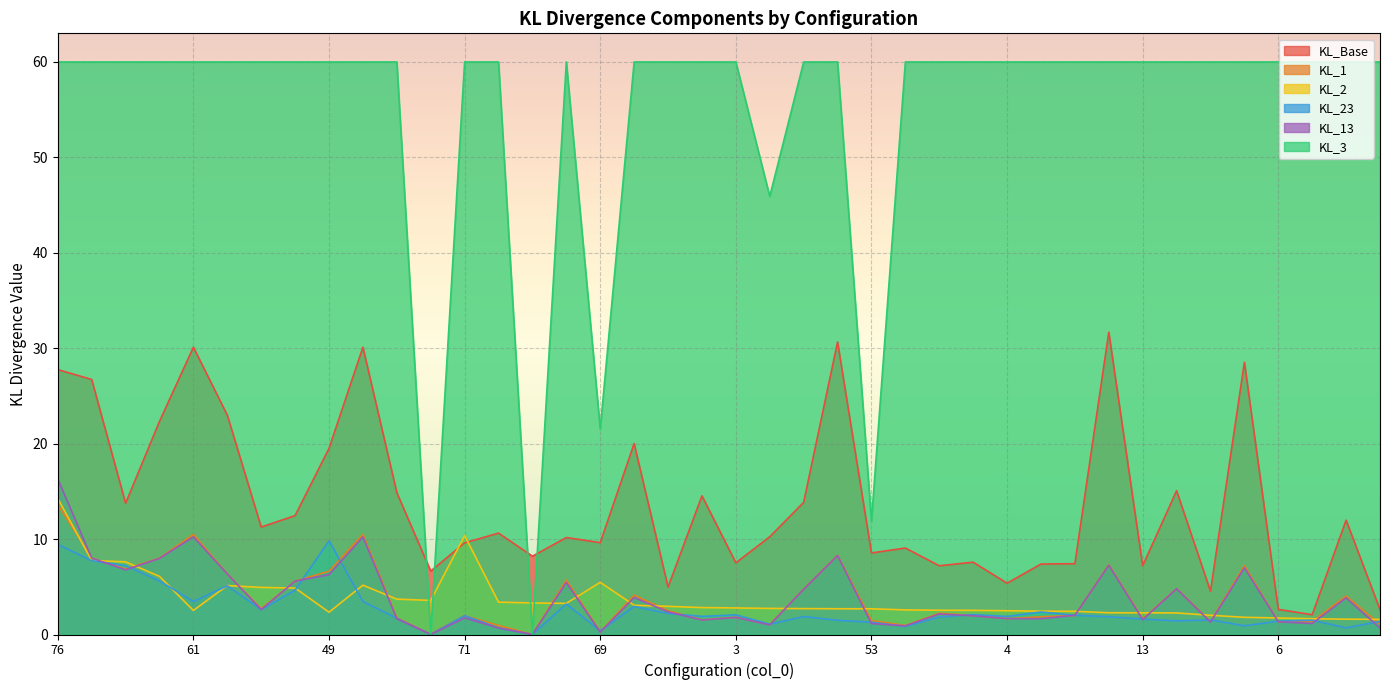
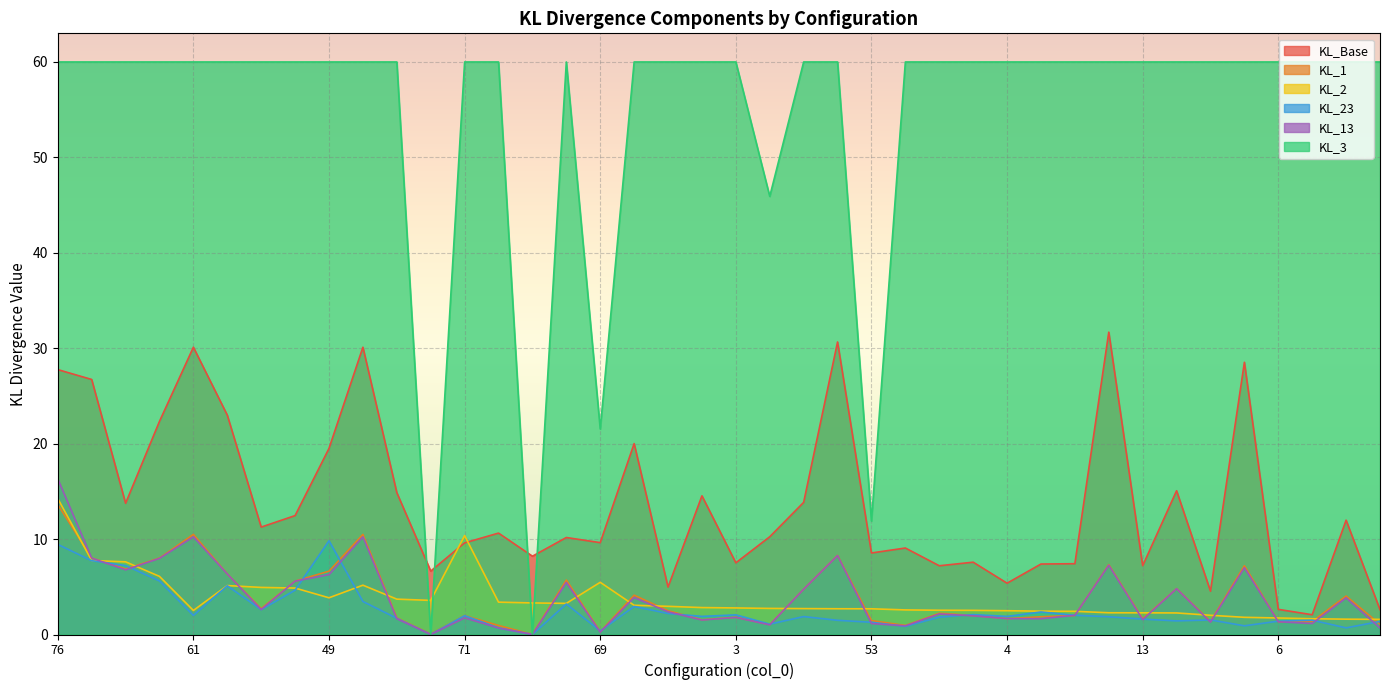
KL_23, 61: 3 -> 2
KL_2, 49: 2 -> 4
